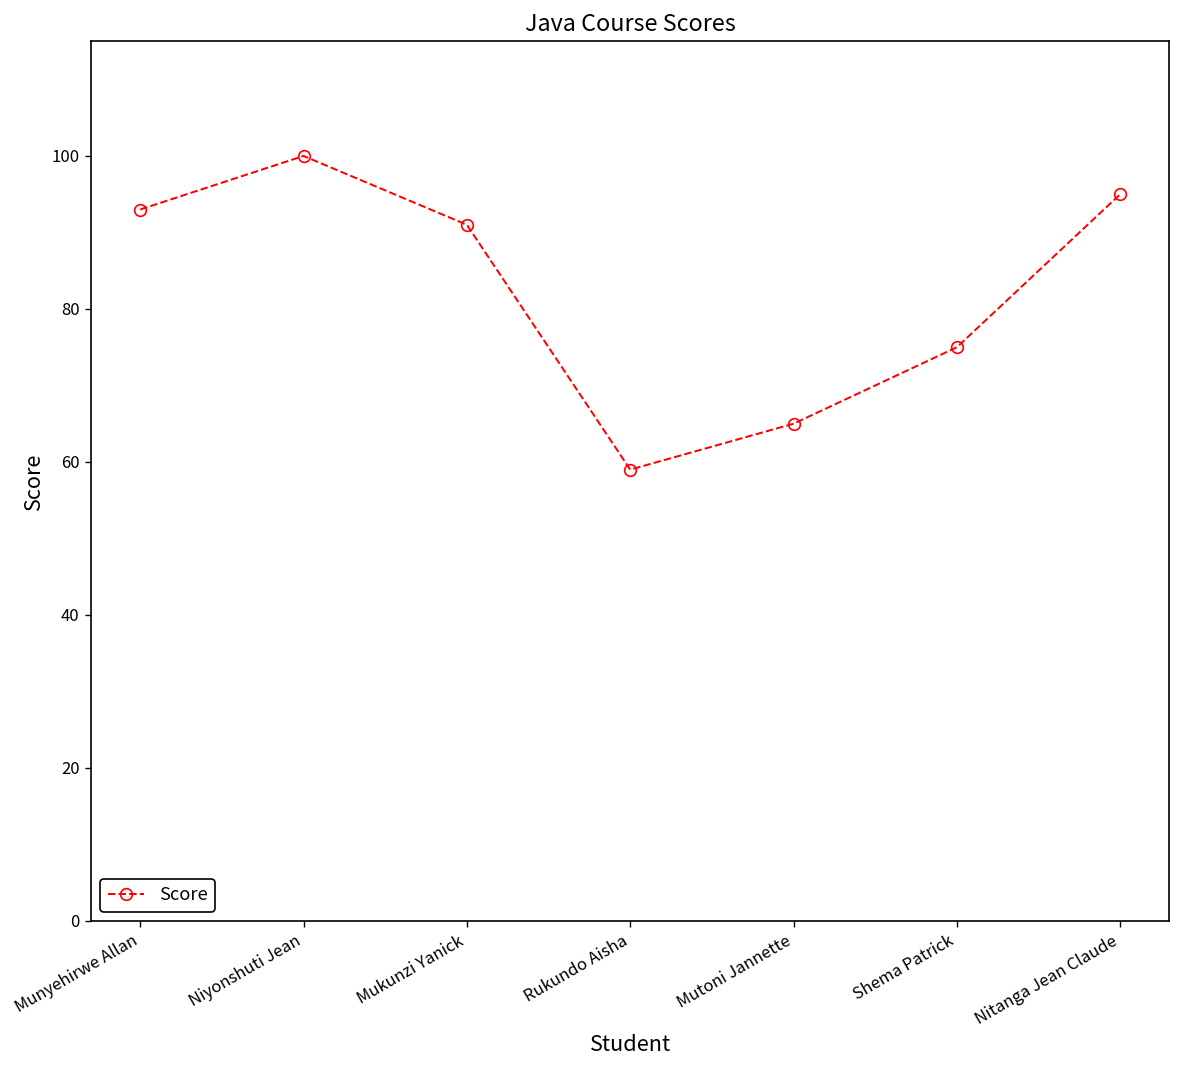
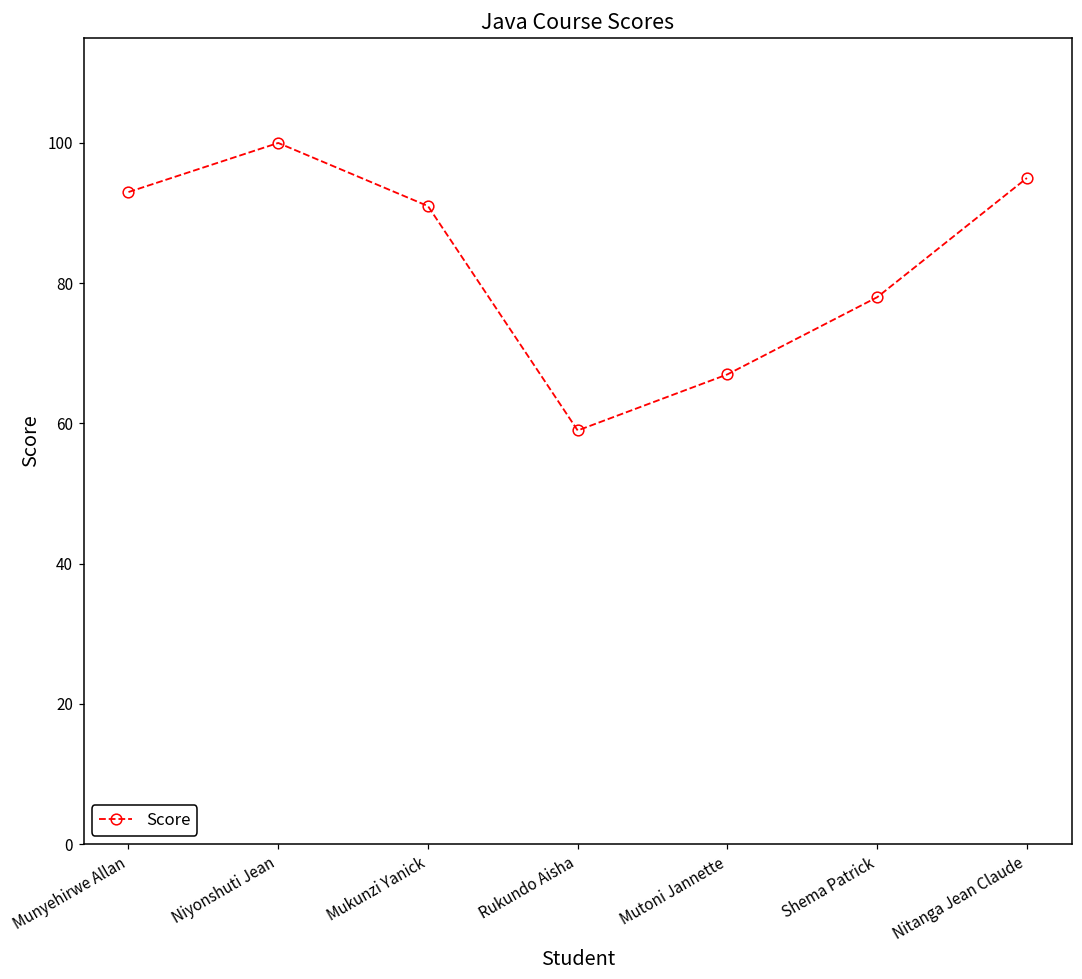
Mutoni Jannette: 65 -> 67
Shema Patrick: 75 -> 78
